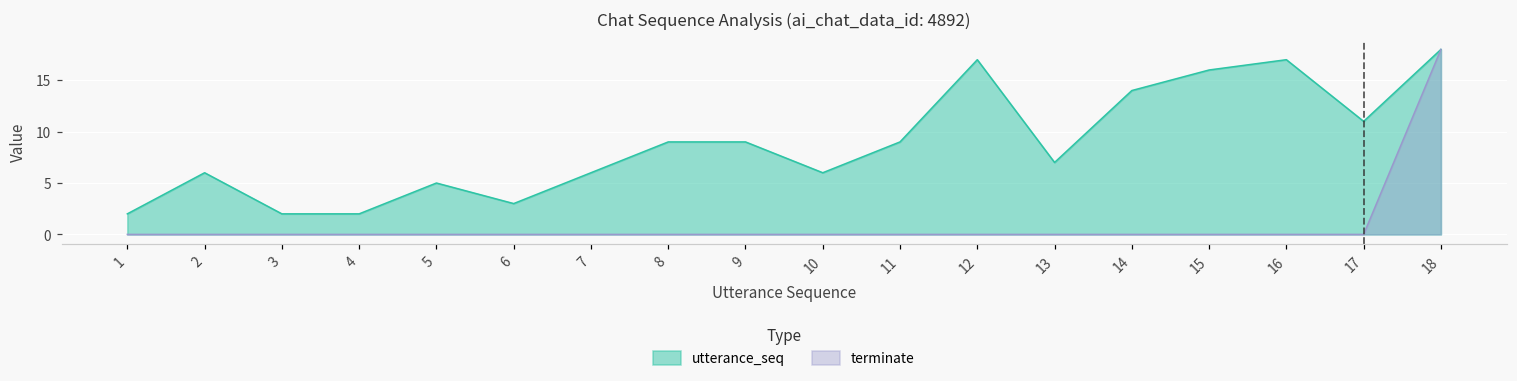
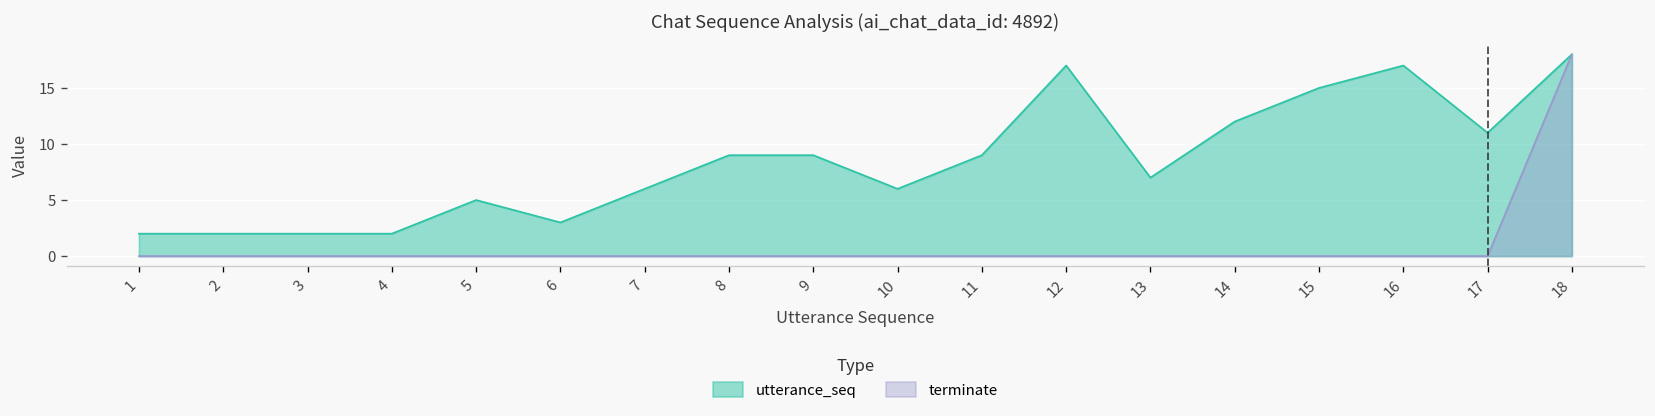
utterance_seq, 2: 6 -> 2
utterance_seq, 14: 14 -> 12
utterance_seq, 15: 16 -> 15
